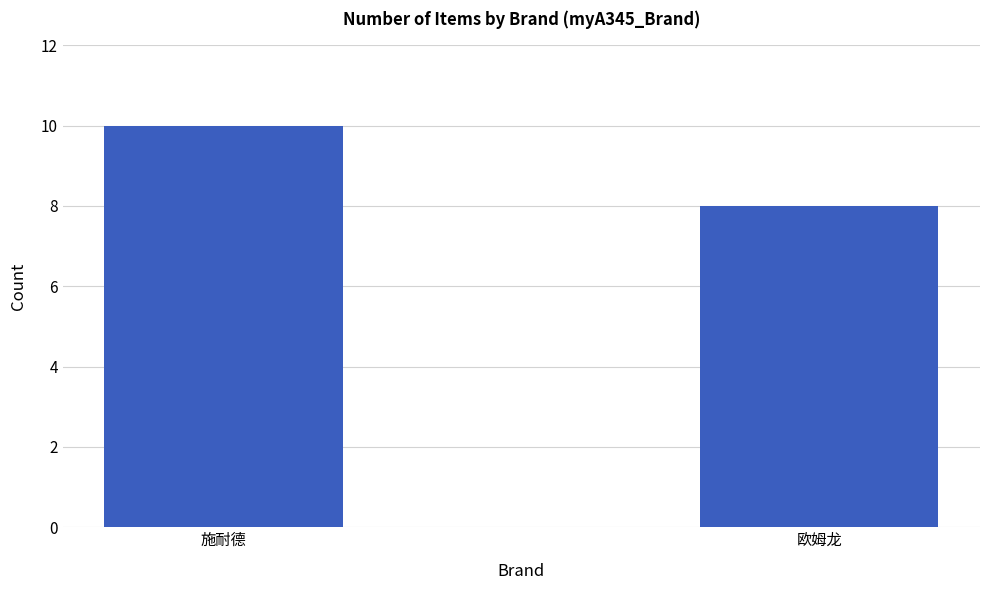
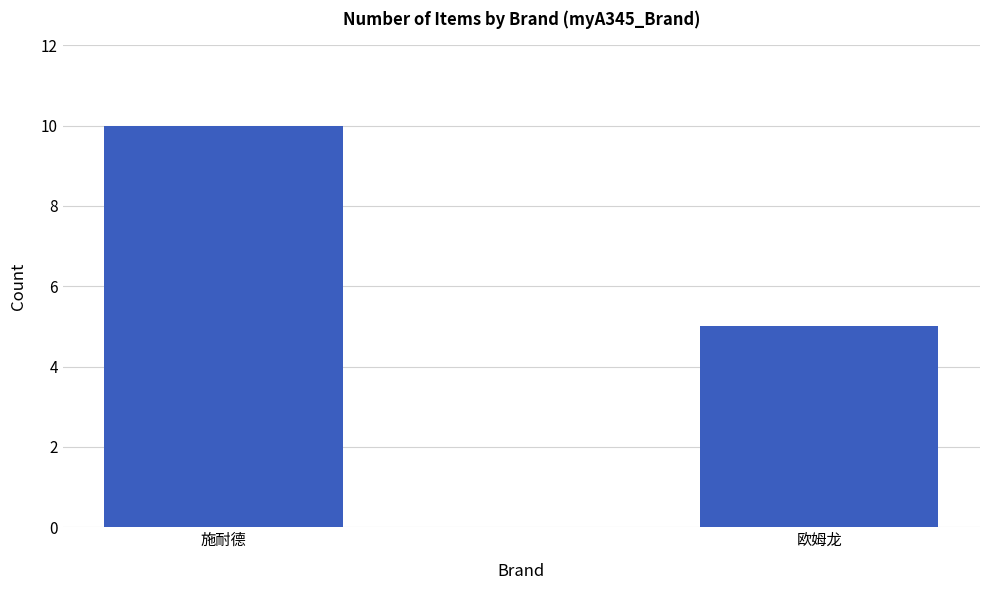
欧姆龙: 8 -> 5
